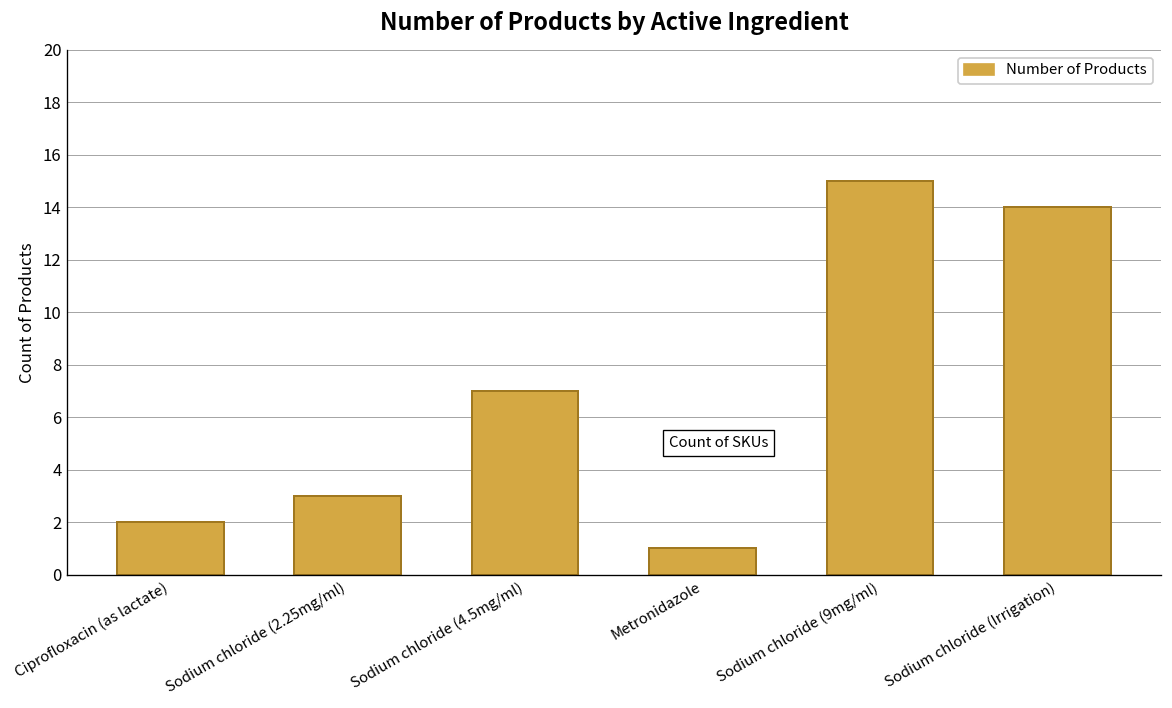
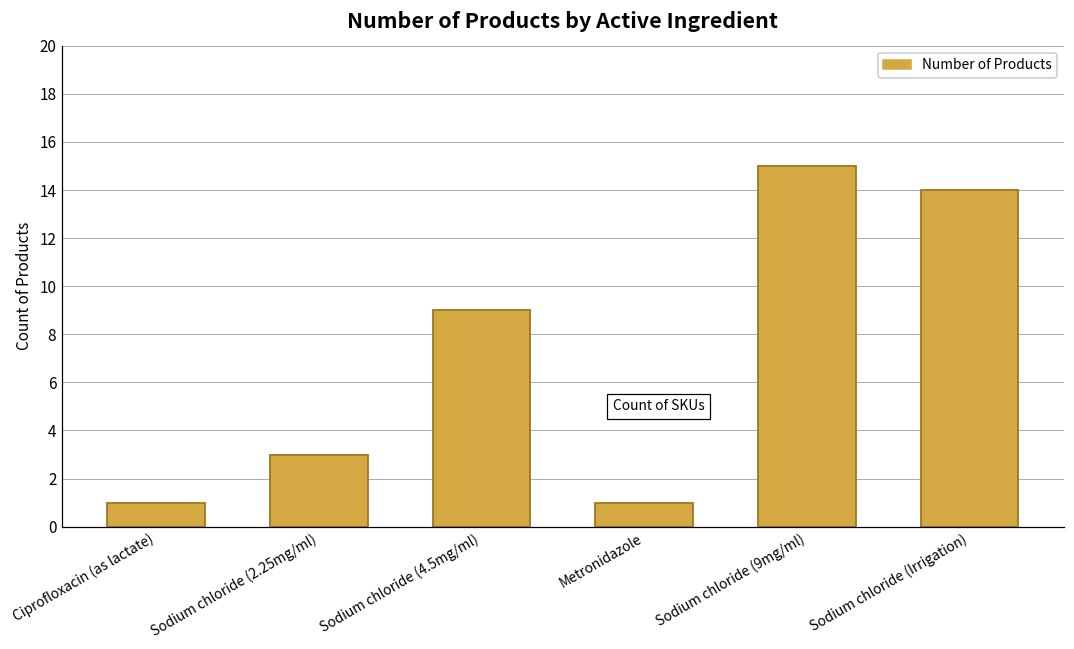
Ciprofloxacin (as lactate): 2 -> 1
Sodium chloride (4.5mg/ml): 7 -> 9
